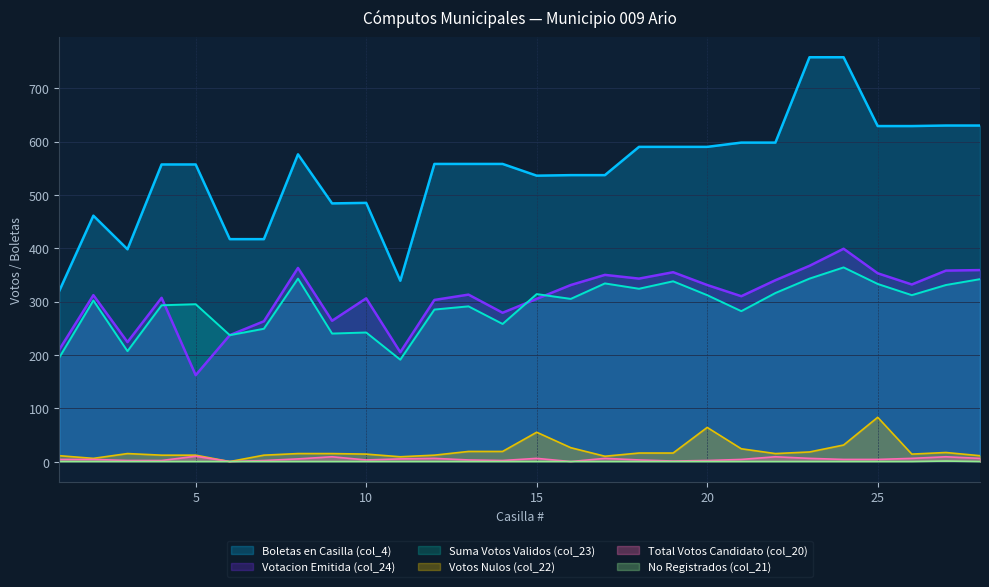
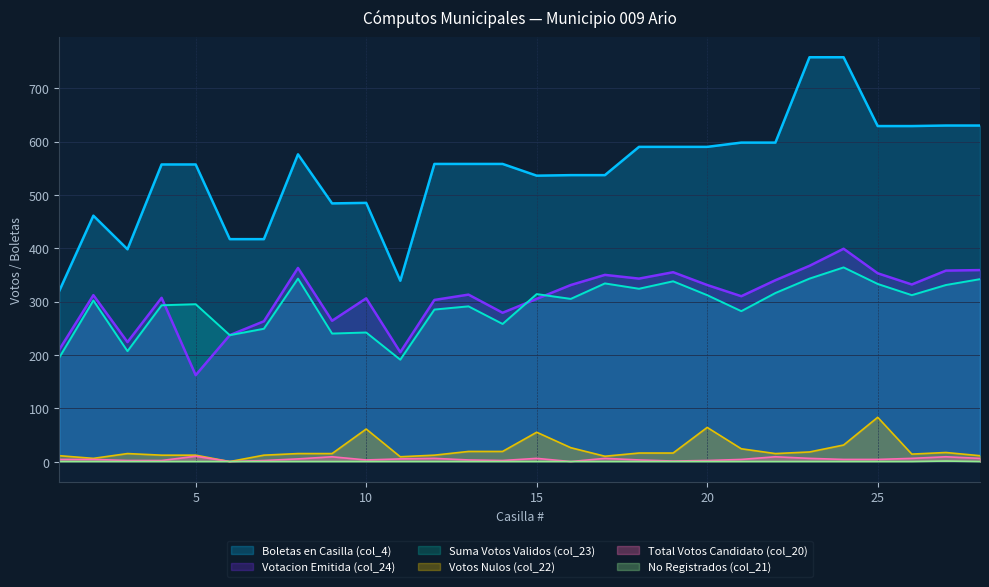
Votos Nulos (col_22), 10: 10 -> 60
